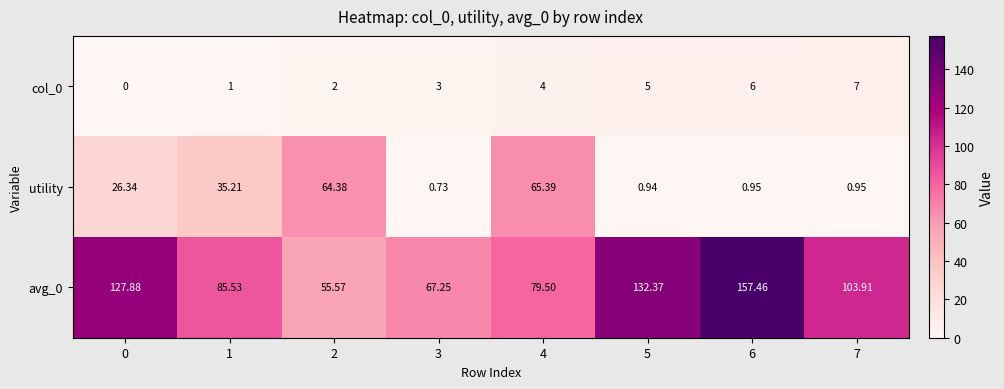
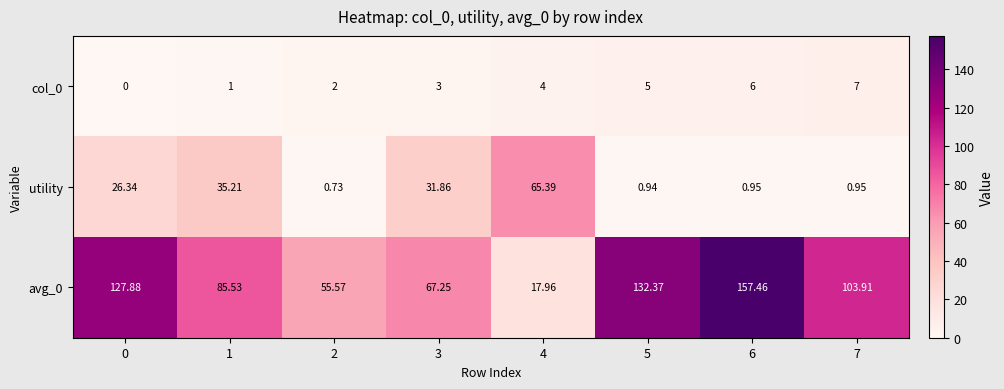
utility, 2: 64.38 -> 0.73
utility, 3: 0.73 -> 31.86
avg_0, 4: 79.50 -> 17.96
